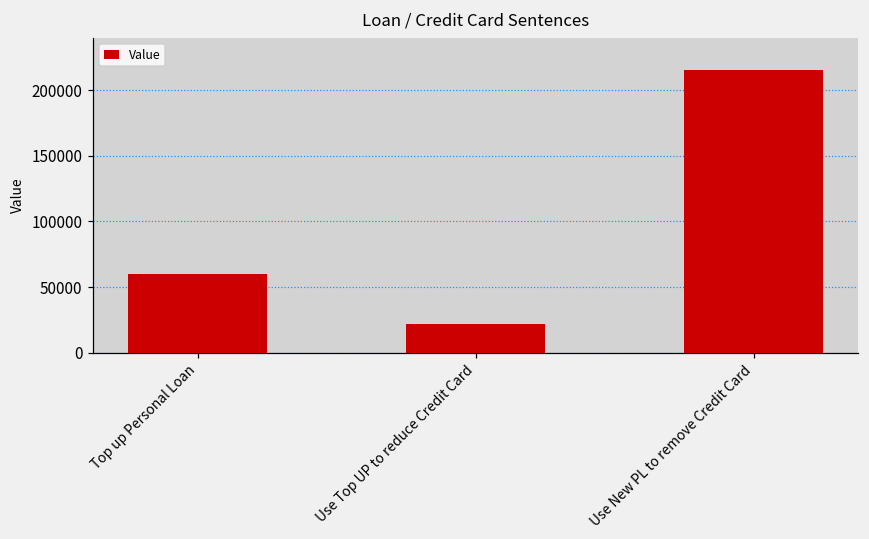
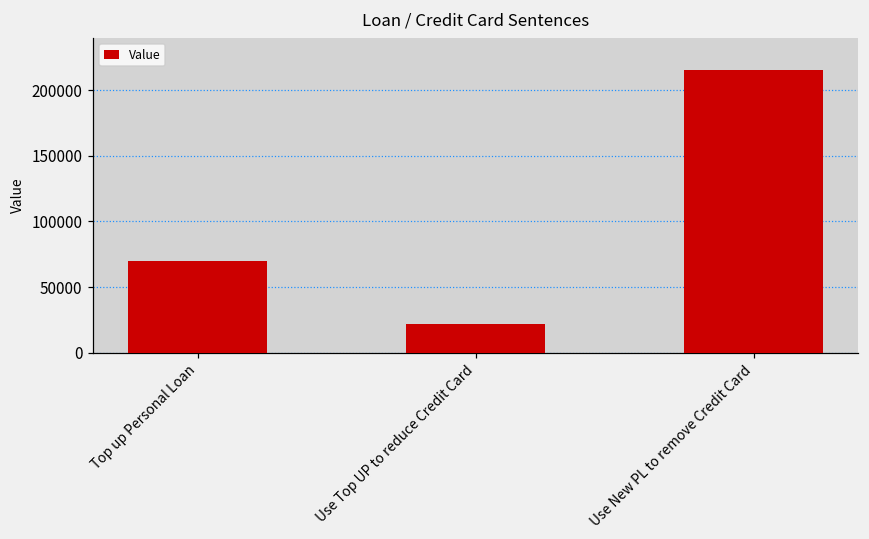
Top up Personal Loan: 60000 -> 70000
